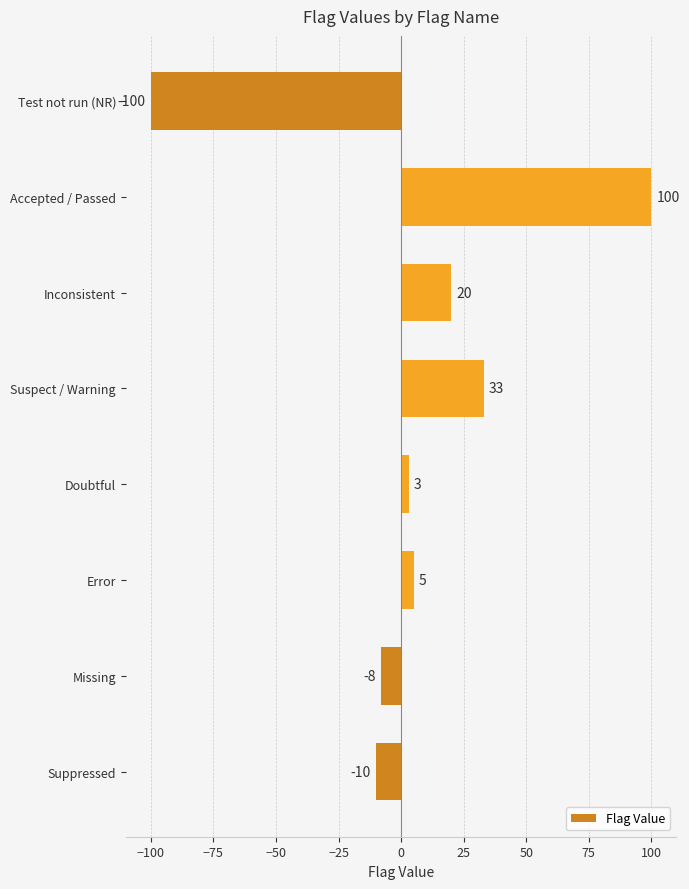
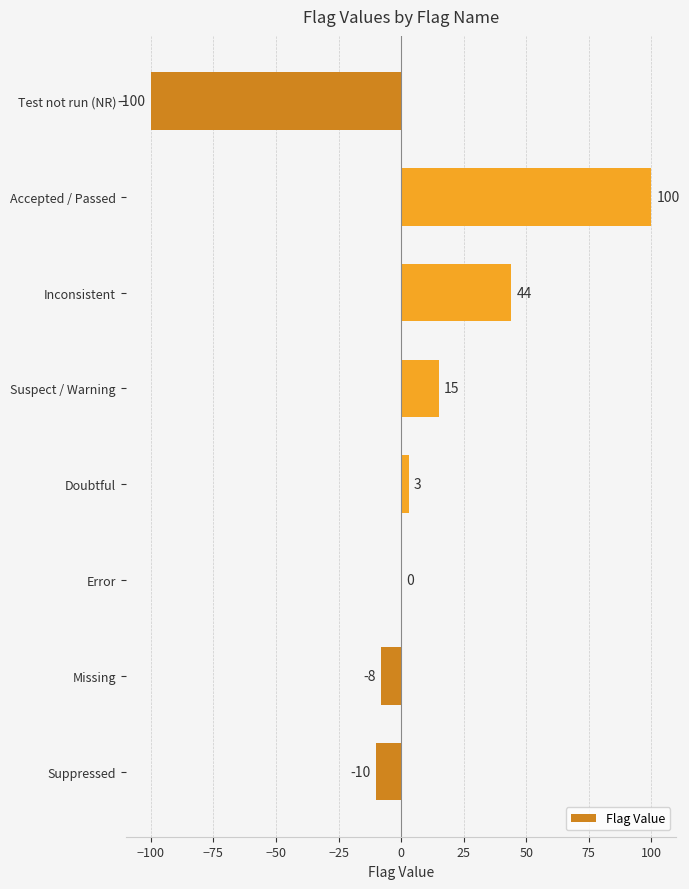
Inconsistent: 20 -> 44
Suspect / Warning: 33 -> 15
Error: 5 -> 0
